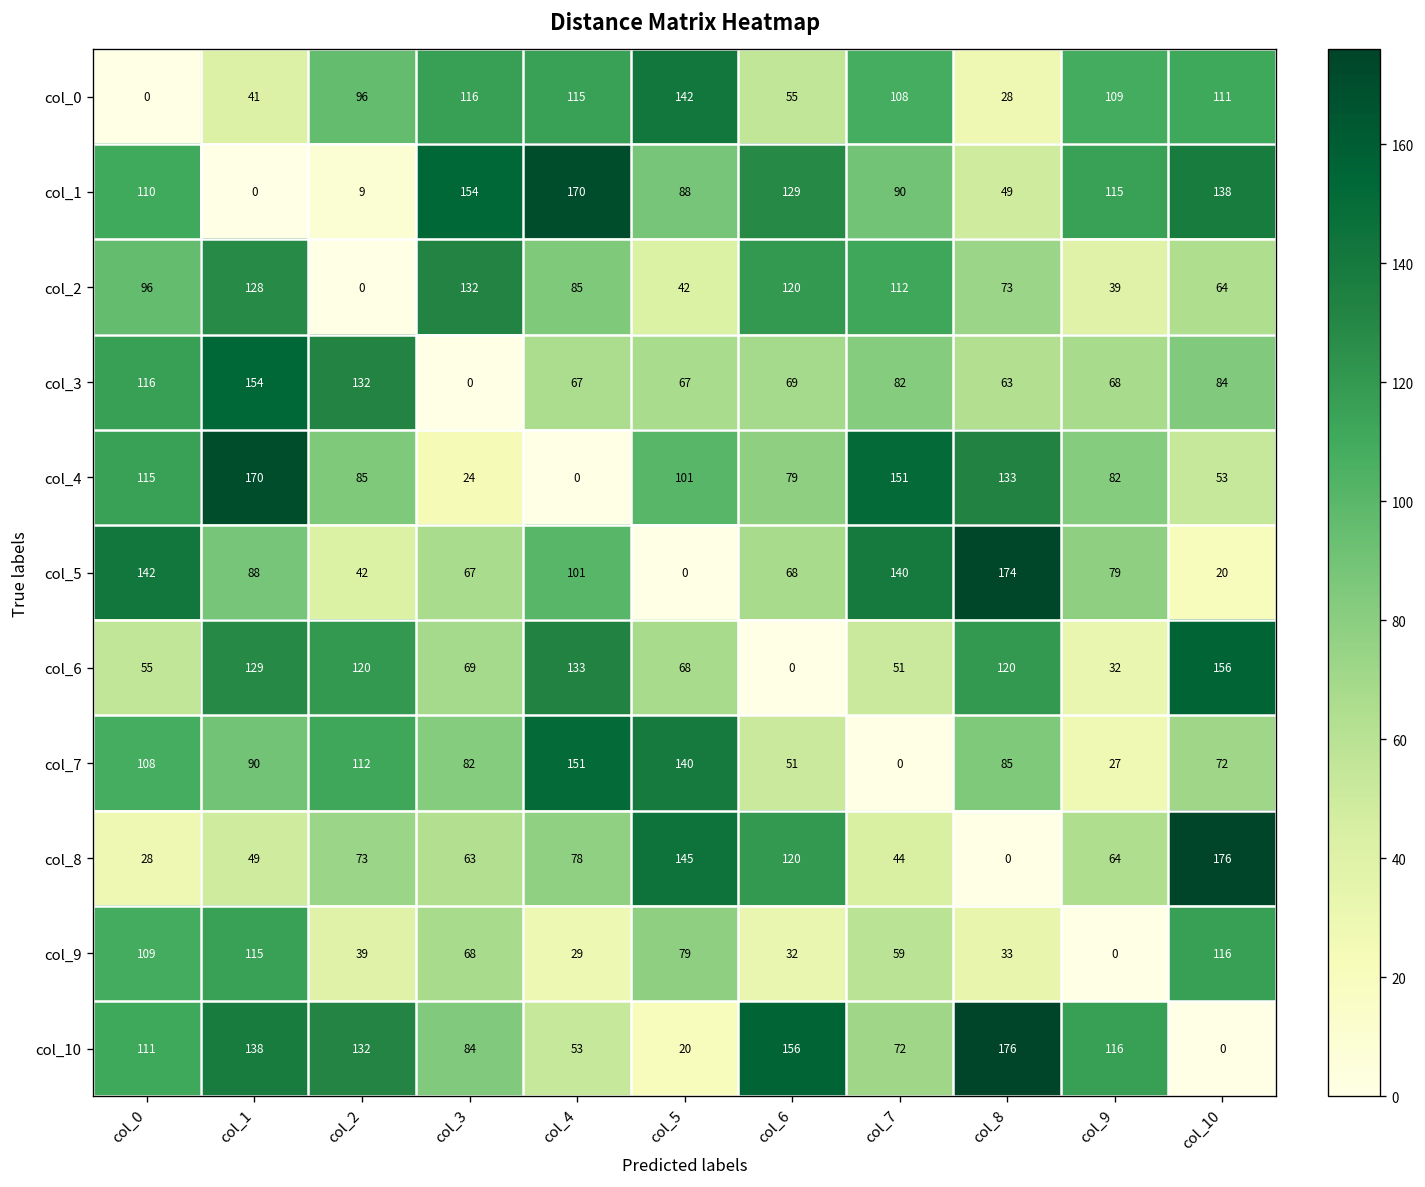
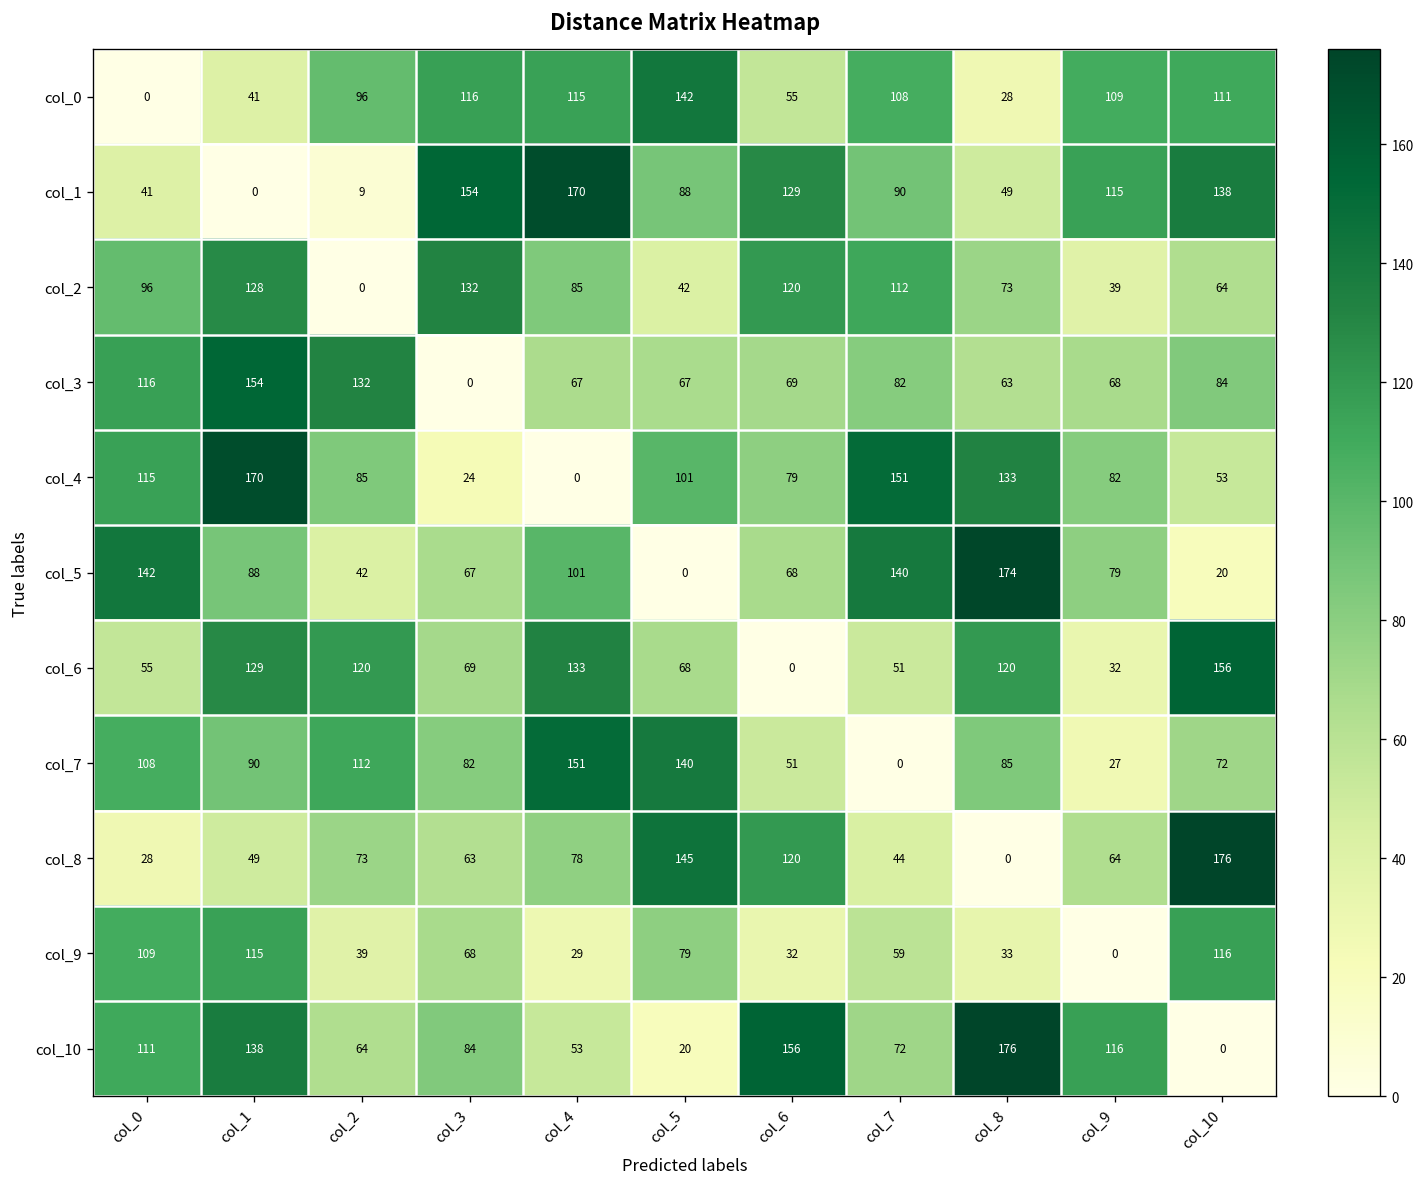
col_1, col_0: 110 -> 41
col_10, col_2: 132 -> 64
